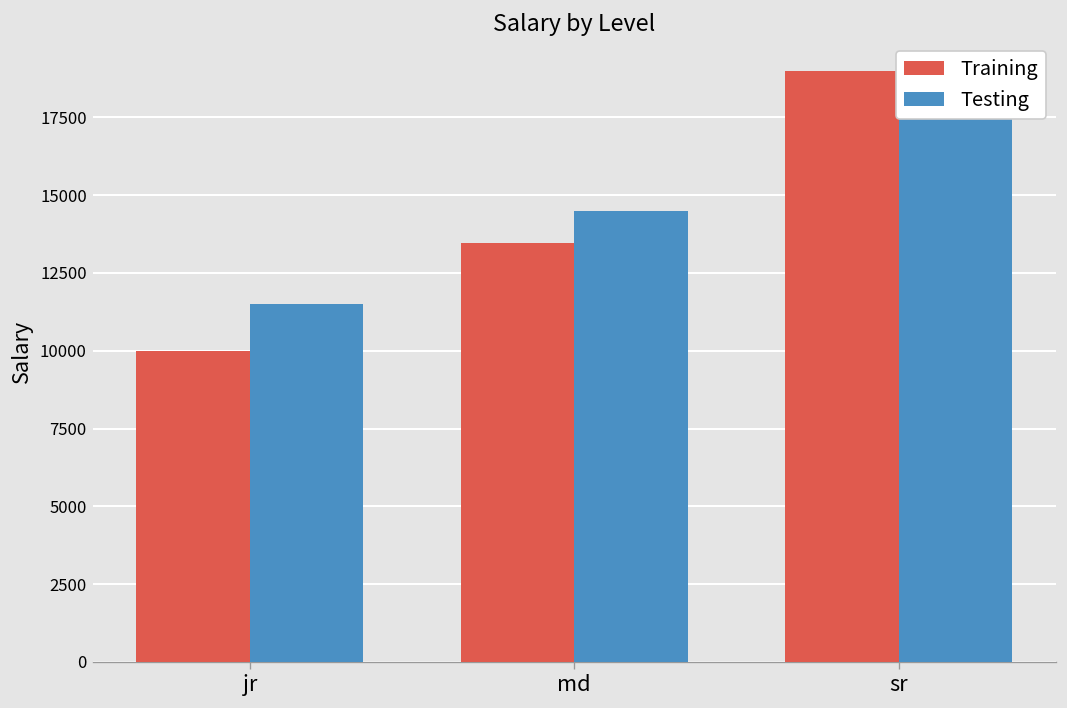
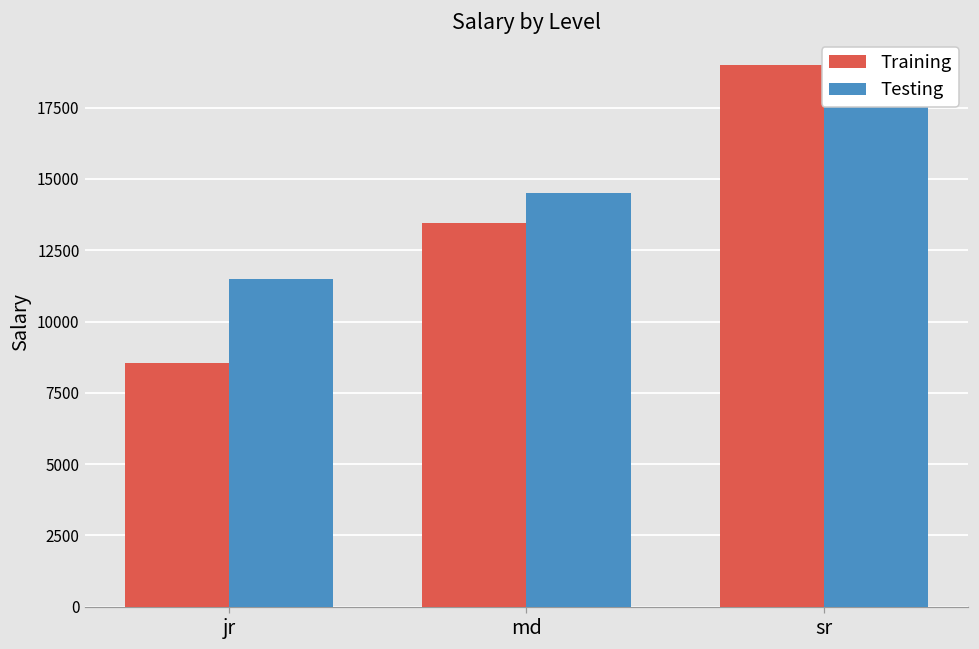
Training, jr: 10000 -> 8500
